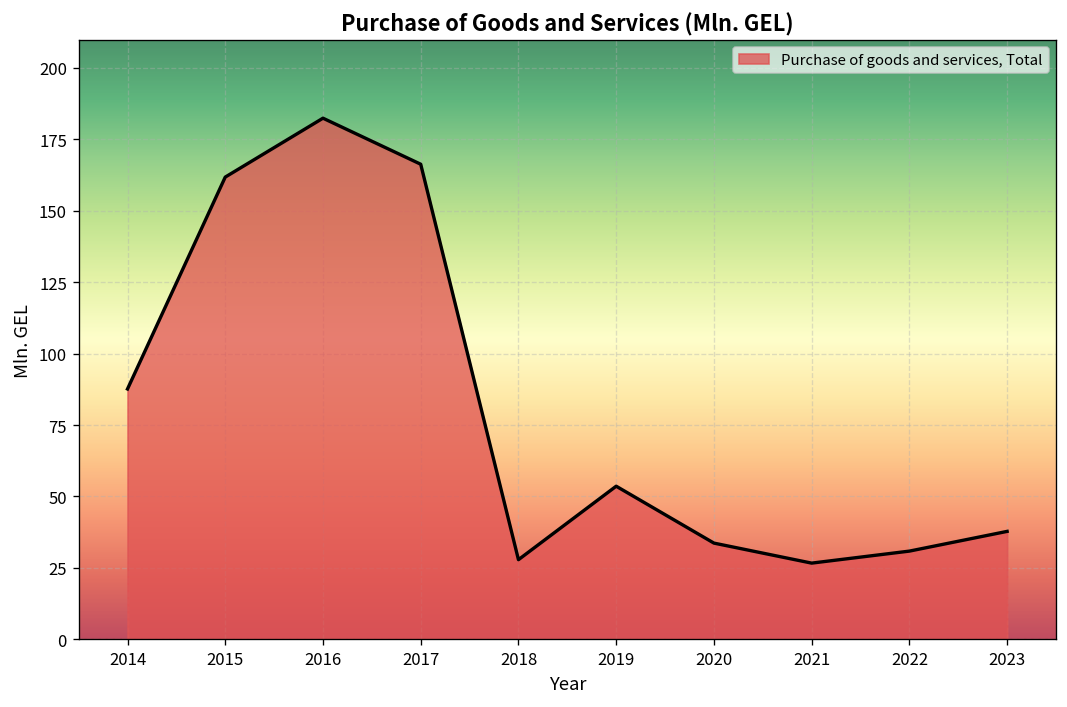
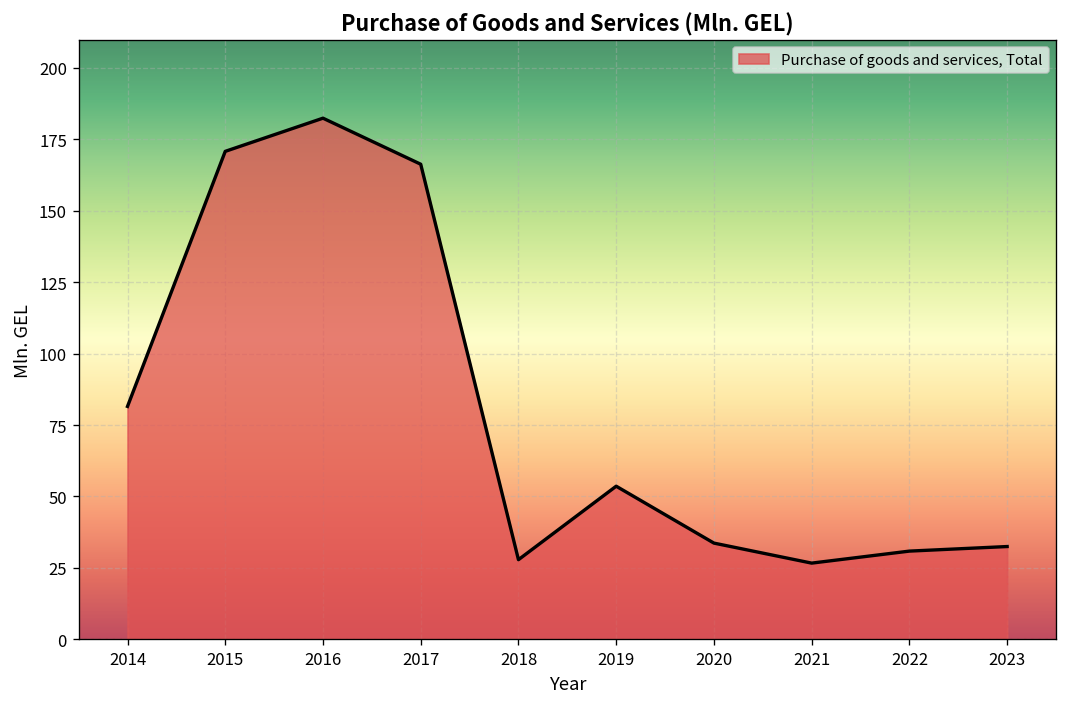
2014: 88 -> 82
2015: 162 -> 171
2023: 38 -> 33
